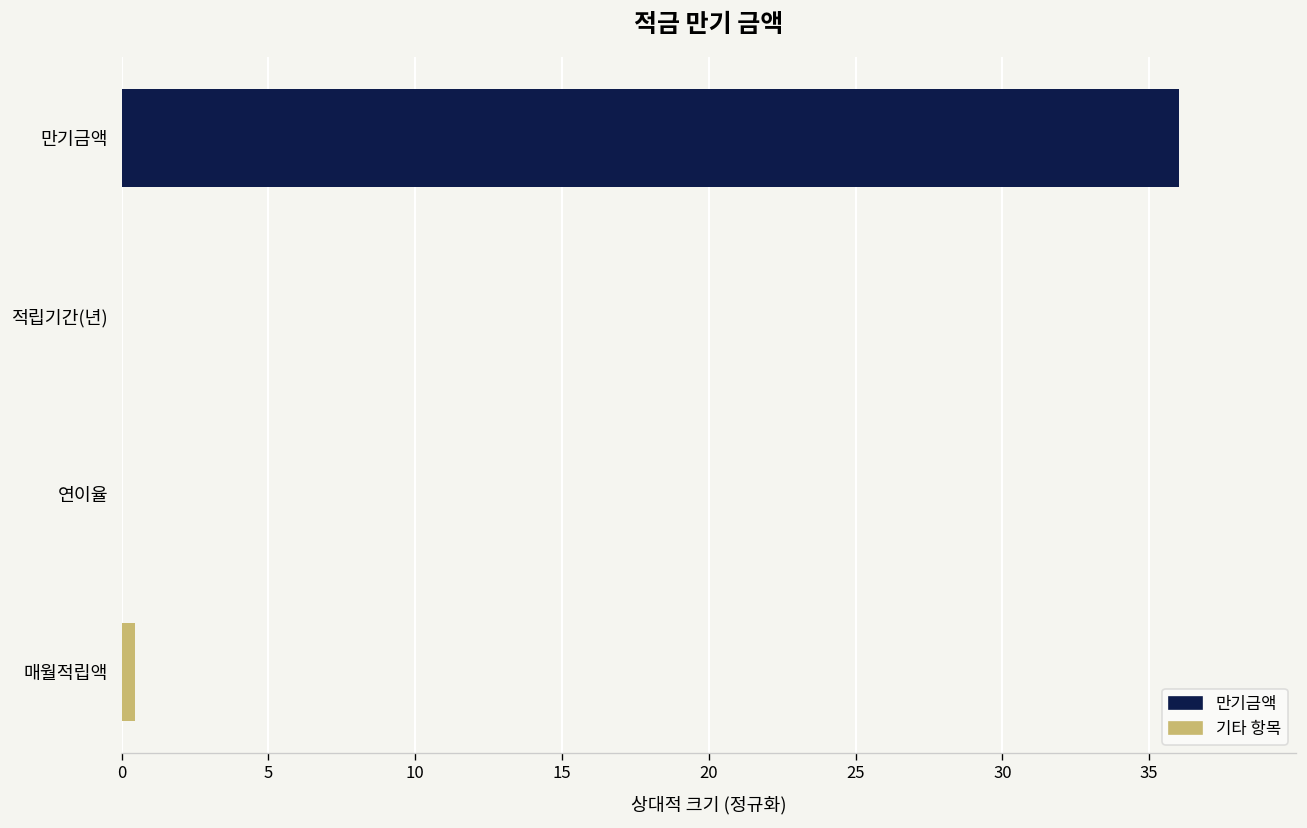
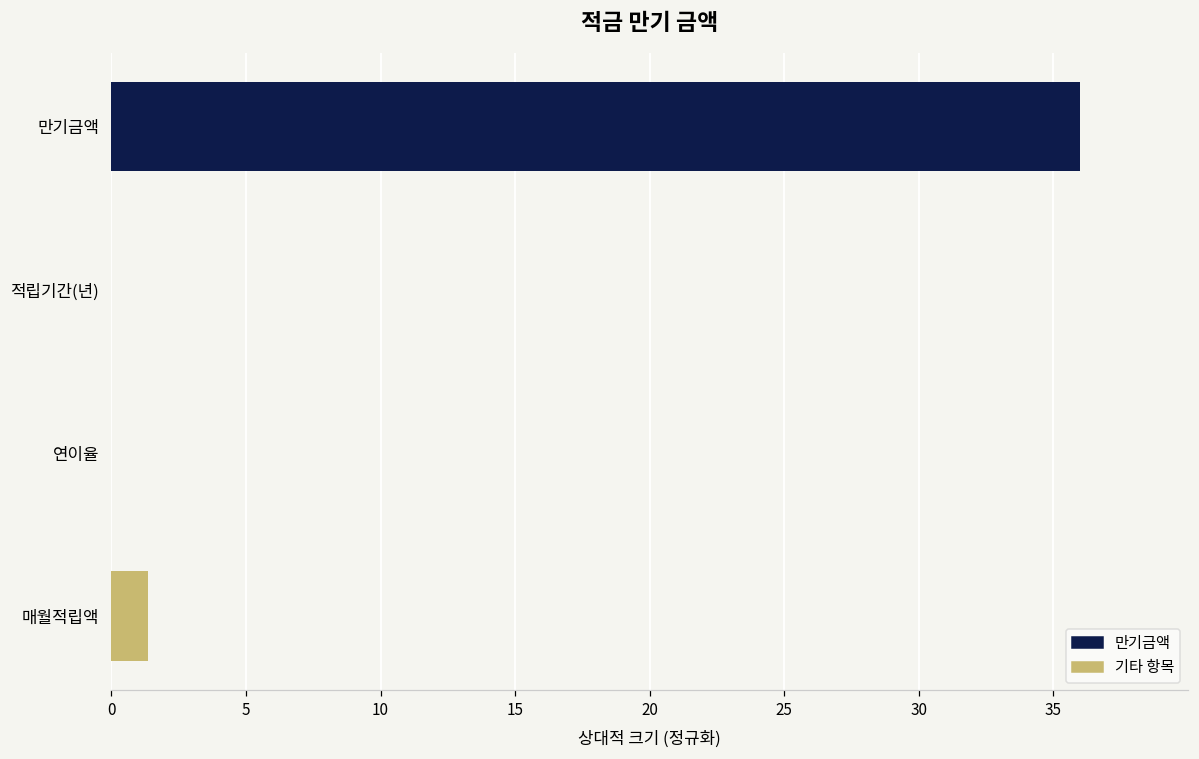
매월적립액: 0.5 -> 1.4
